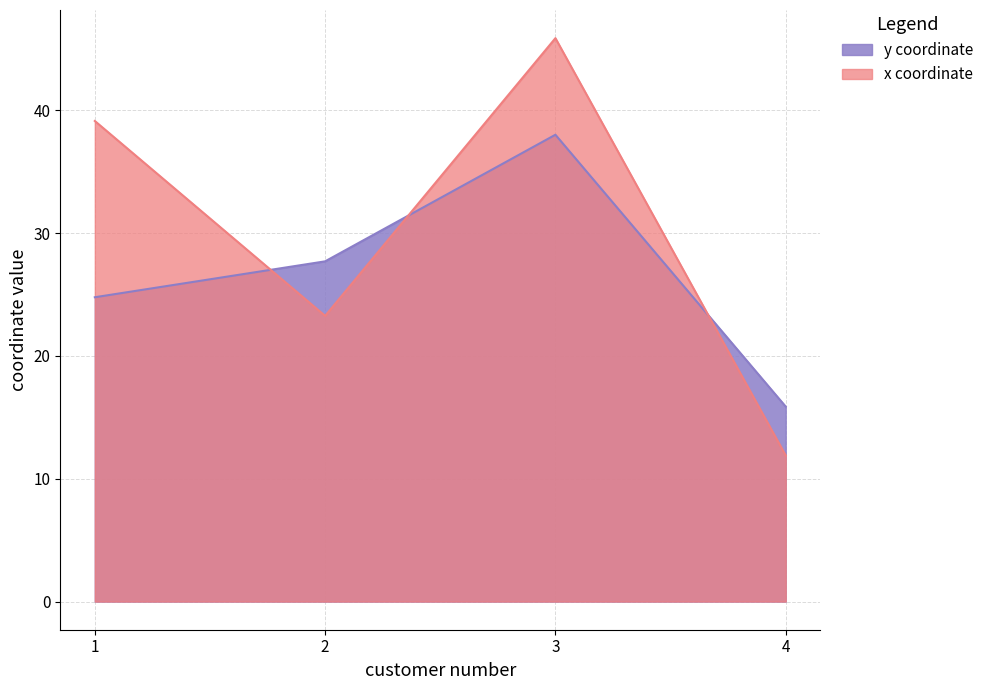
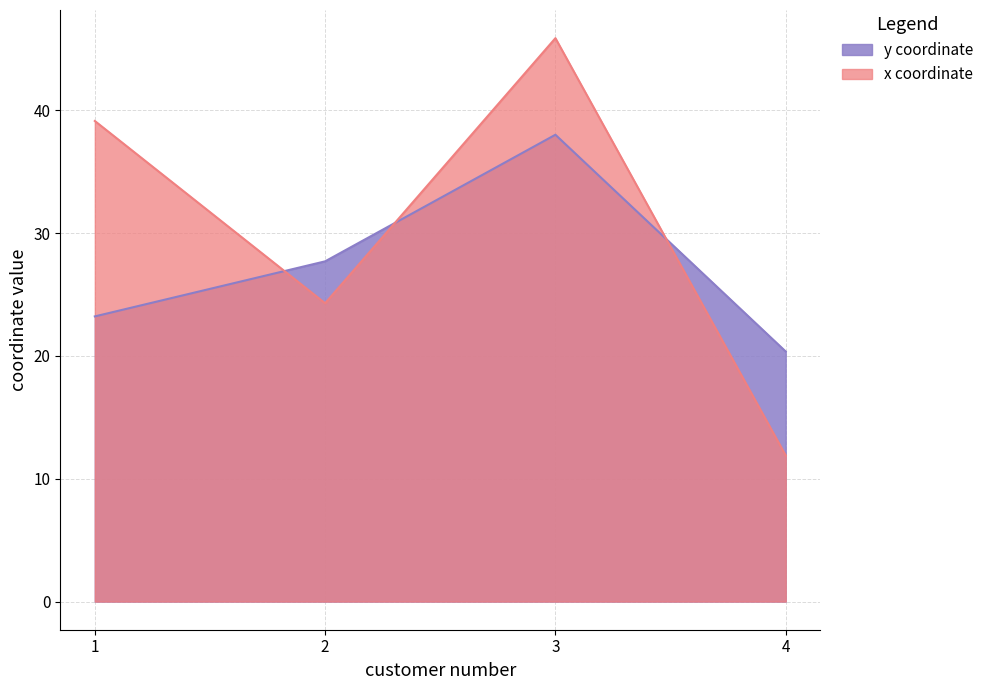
y coordinate, 1: 24.8 -> 23.2
x coordinate, 2: 23.3 -> 24.3
y coordinate, 4: 15.9 -> 20.4
